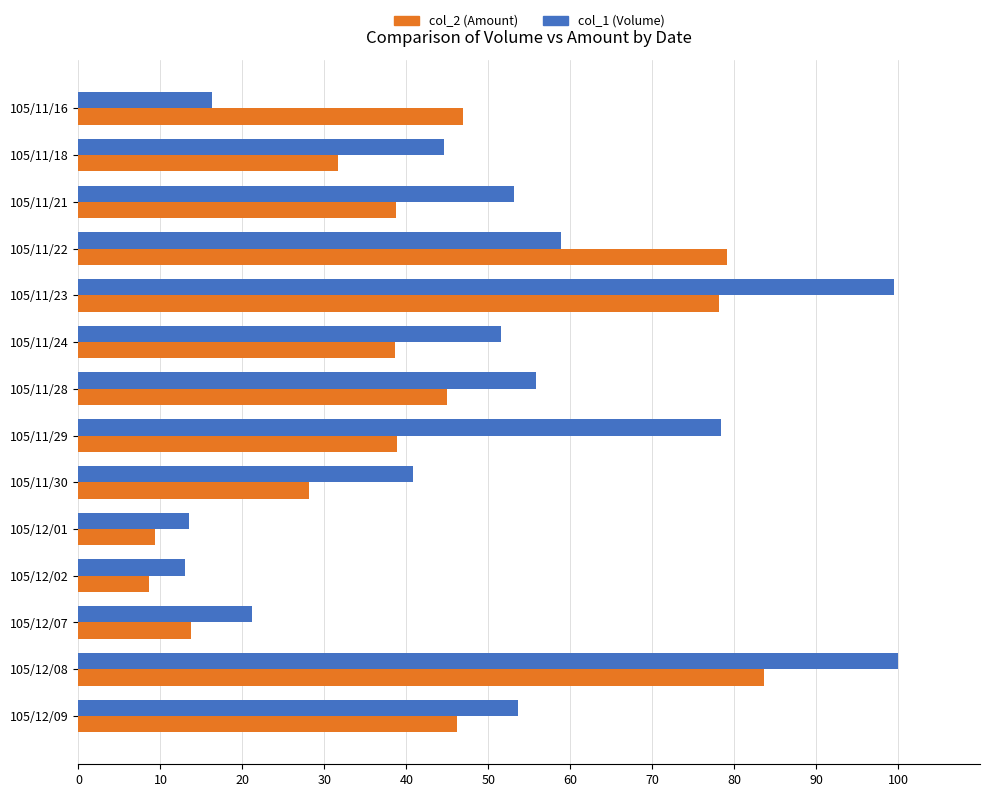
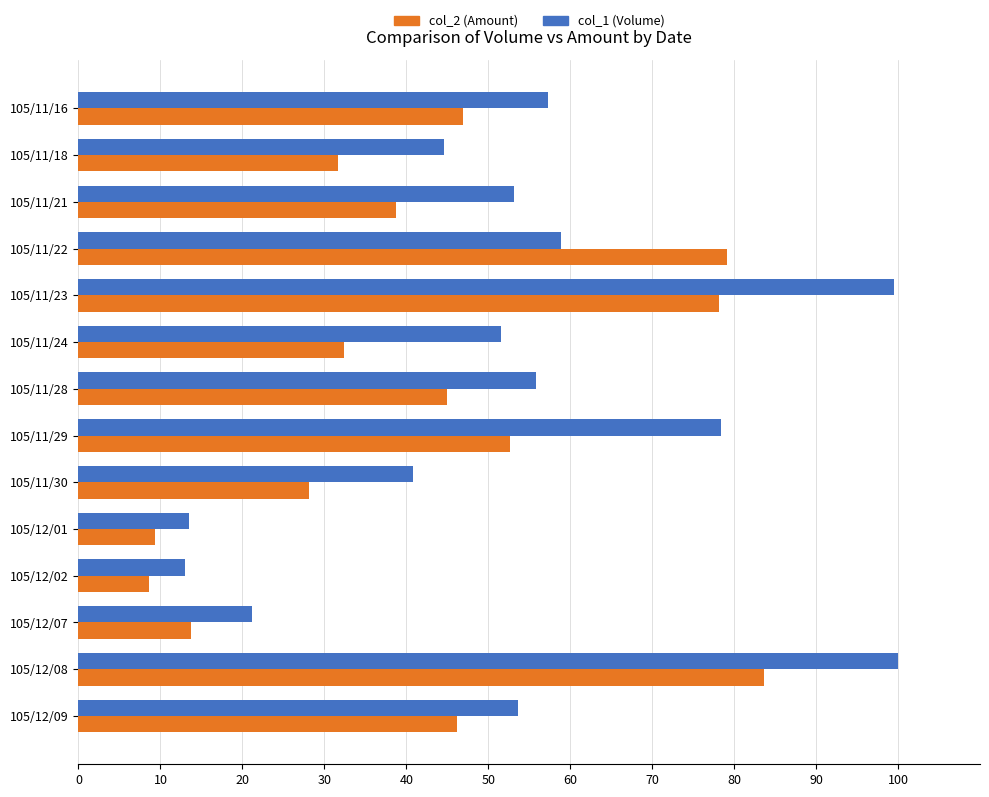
col_1 (Volume), 105/11/16: 16 -> 57
col_2 (Amount), 105/11/24: 39 -> 32
col_2 (Amount), 105/11/29: 39 -> 53
